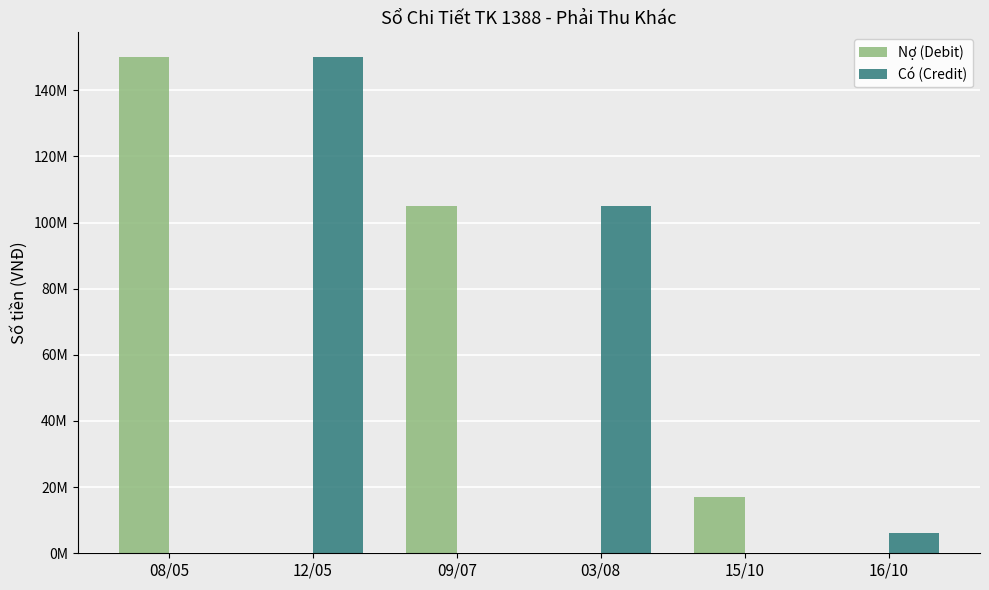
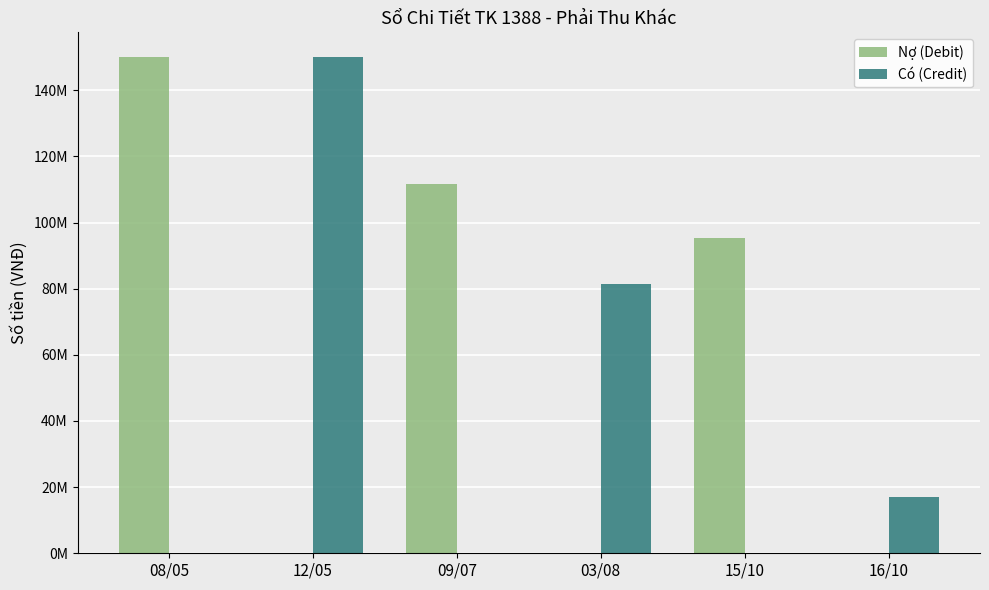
Nợ (Debit), 09/07: 105000000 -> 112000000
Có (Credit), 03/08: 105000000 -> 81000000
Nợ (Debit), 15/10: 17000000 -> 95000000
Có (Credit), 16/10: 6000000 -> 17000000
